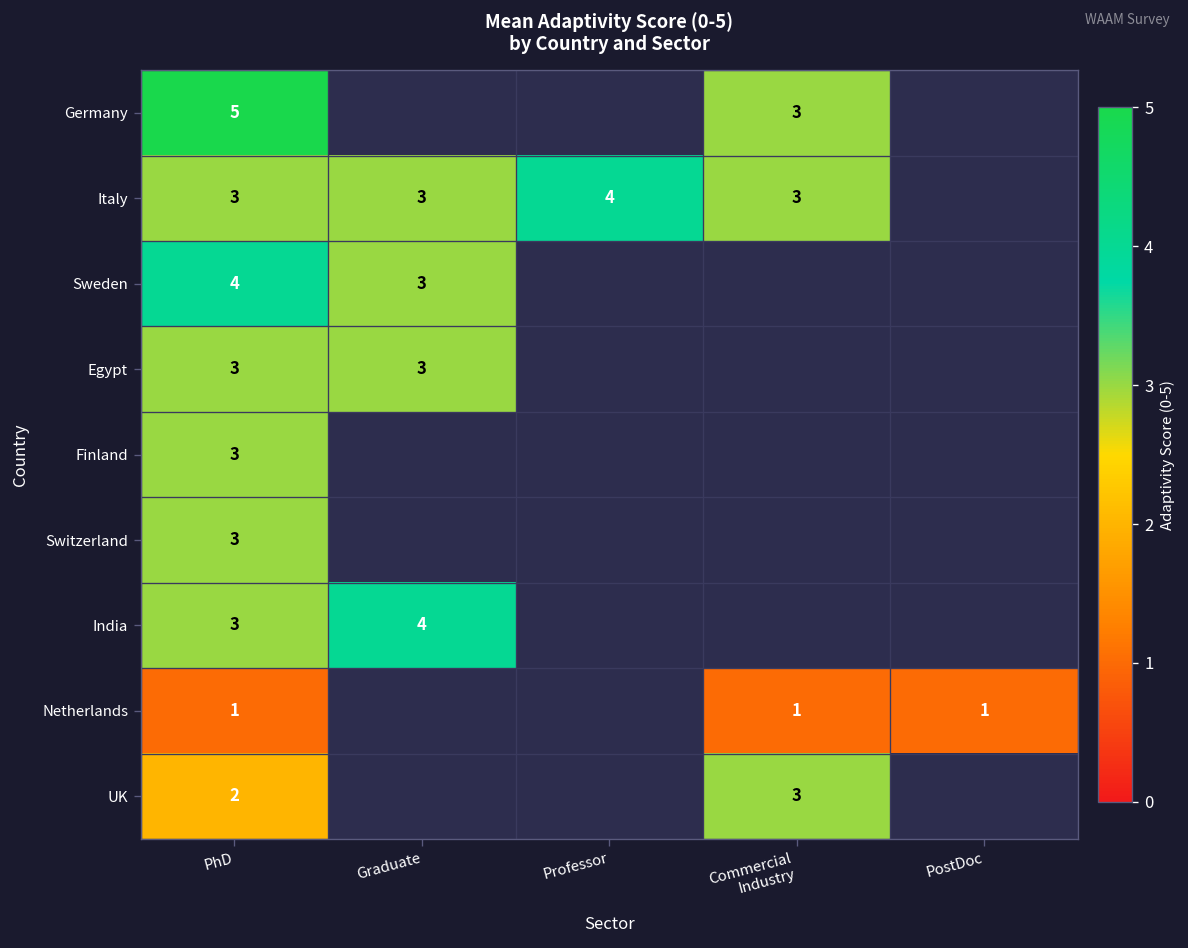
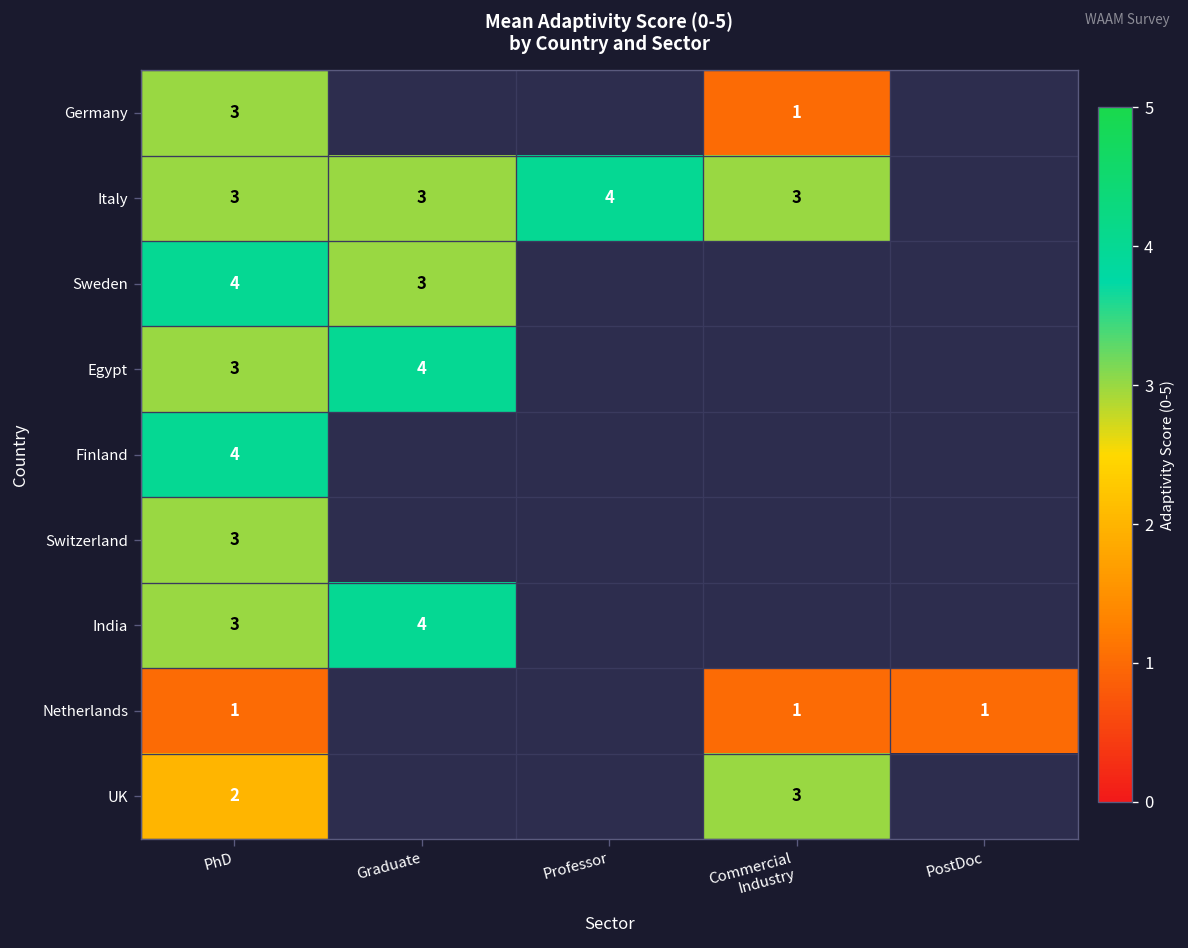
Germany, PhD: 5 -> 3
Germany, Commercial Industry: 3 -> 1
Egypt, Graduate: 3 -> 4
Finland, PhD: 3 -> 4
